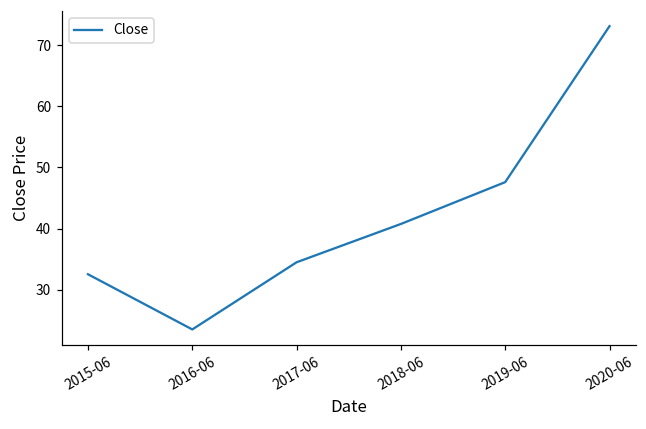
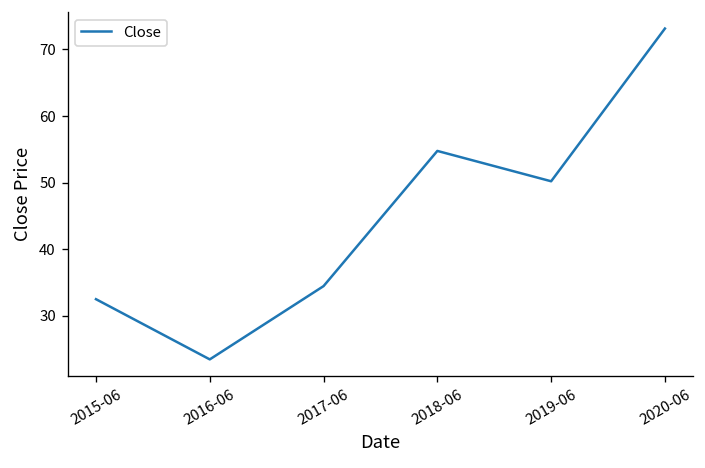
2018-06: 41 -> 55
2019-06: 48 -> 50
